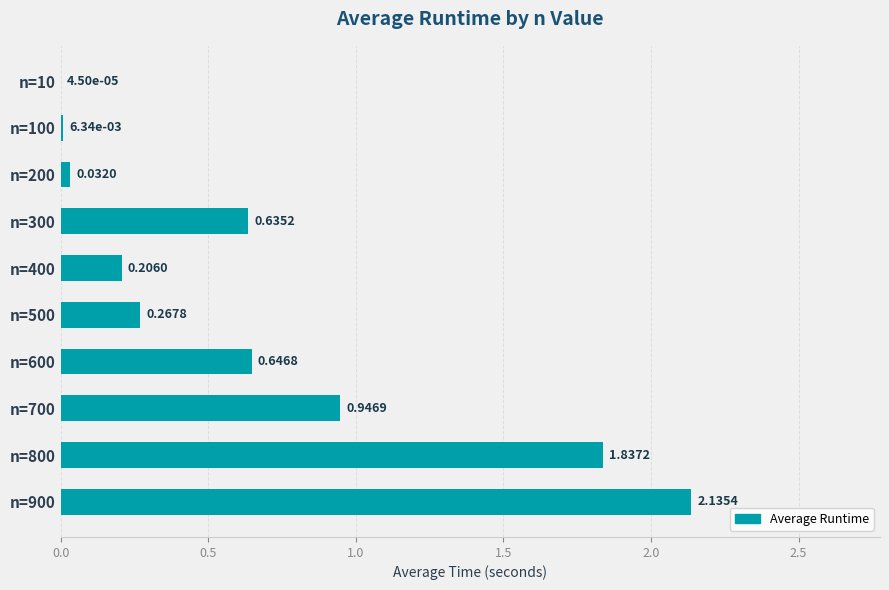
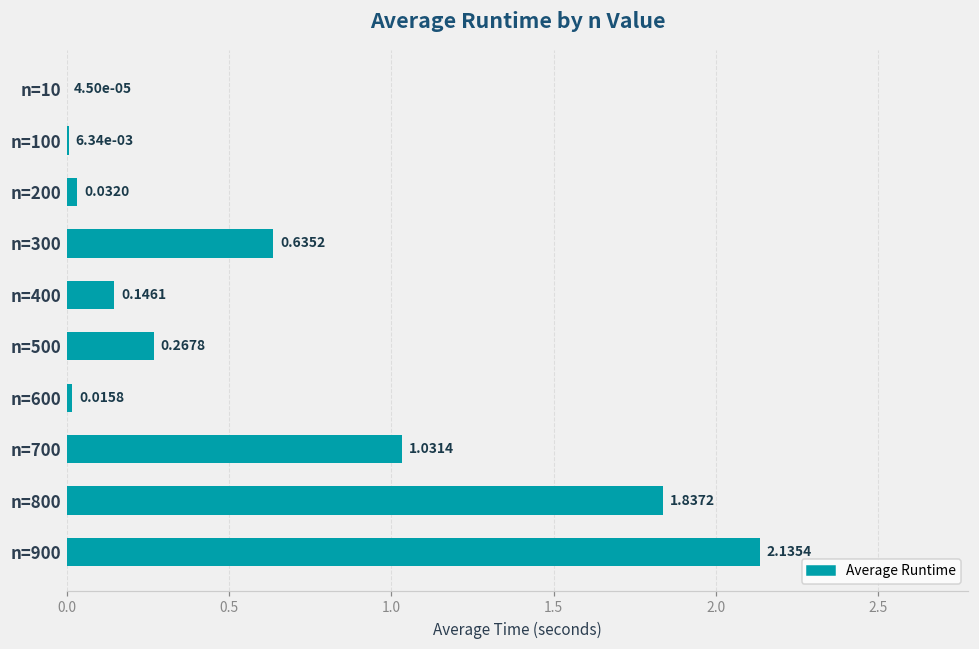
n=400: 0.2060 -> 0.1461
n=600: 0.6468 -> 0.0158
n=700: 0.9469 -> 1.0314
